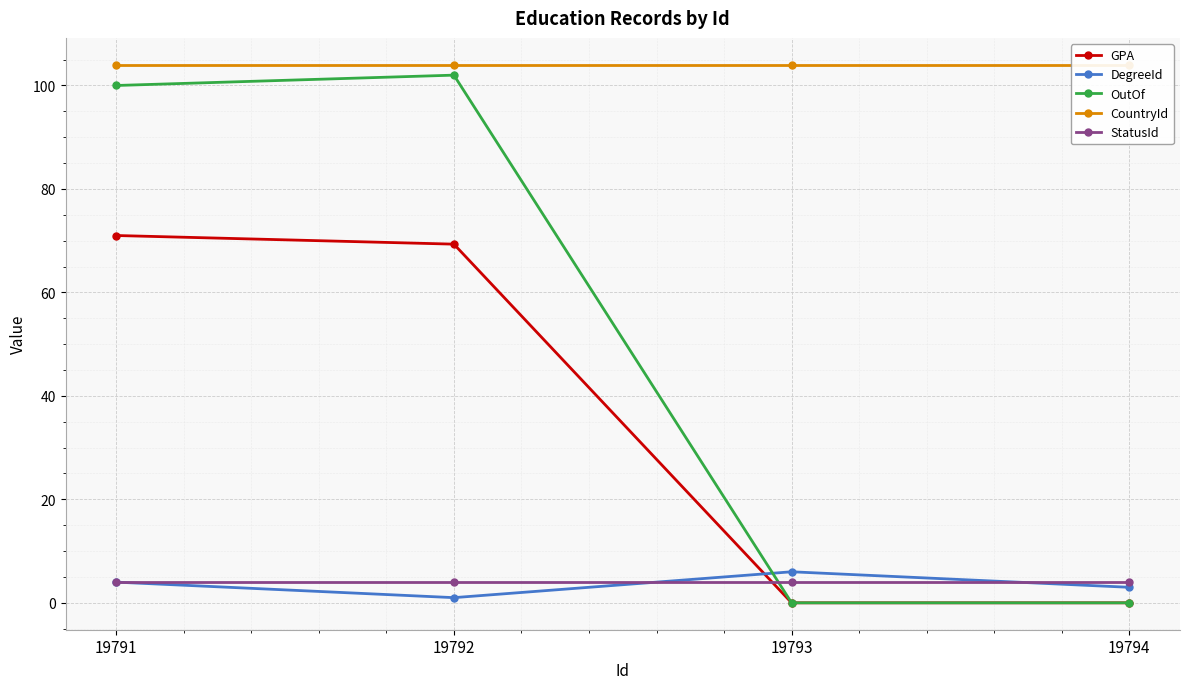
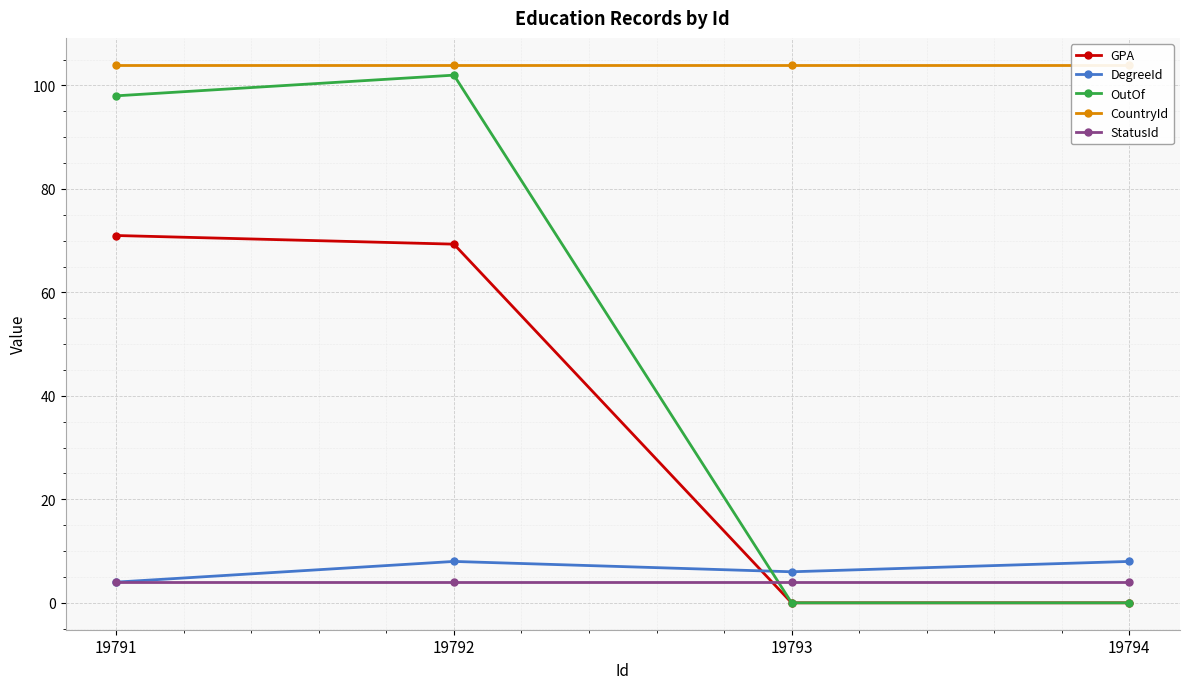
OutOf, 19791: 100 -> 98
DegreeId, 19792: 1 -> 8
DegreeId, 19794: 3 -> 8
